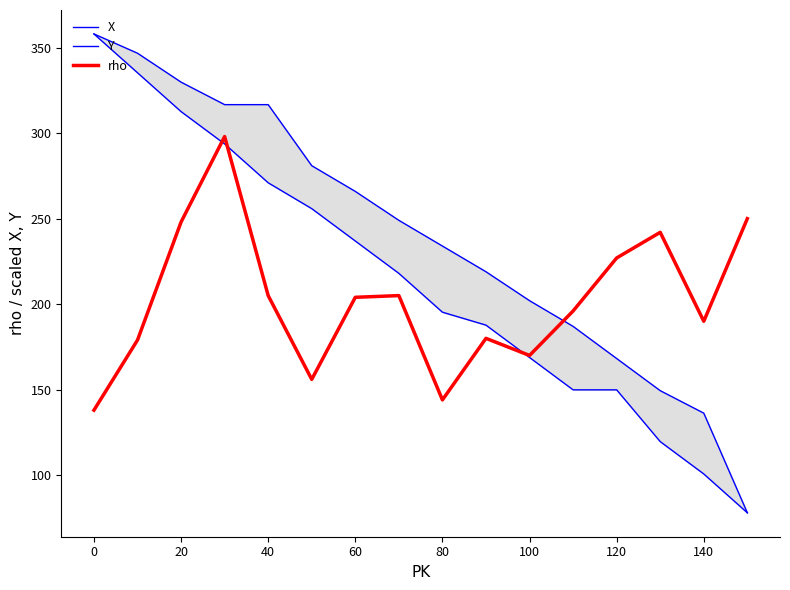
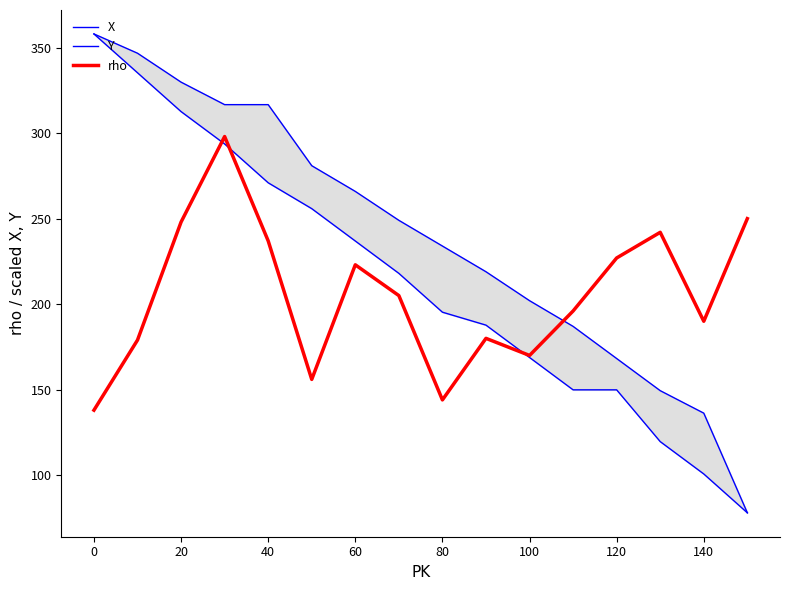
rho, 40: 205 -> 237
rho, 60: 204 -> 223
